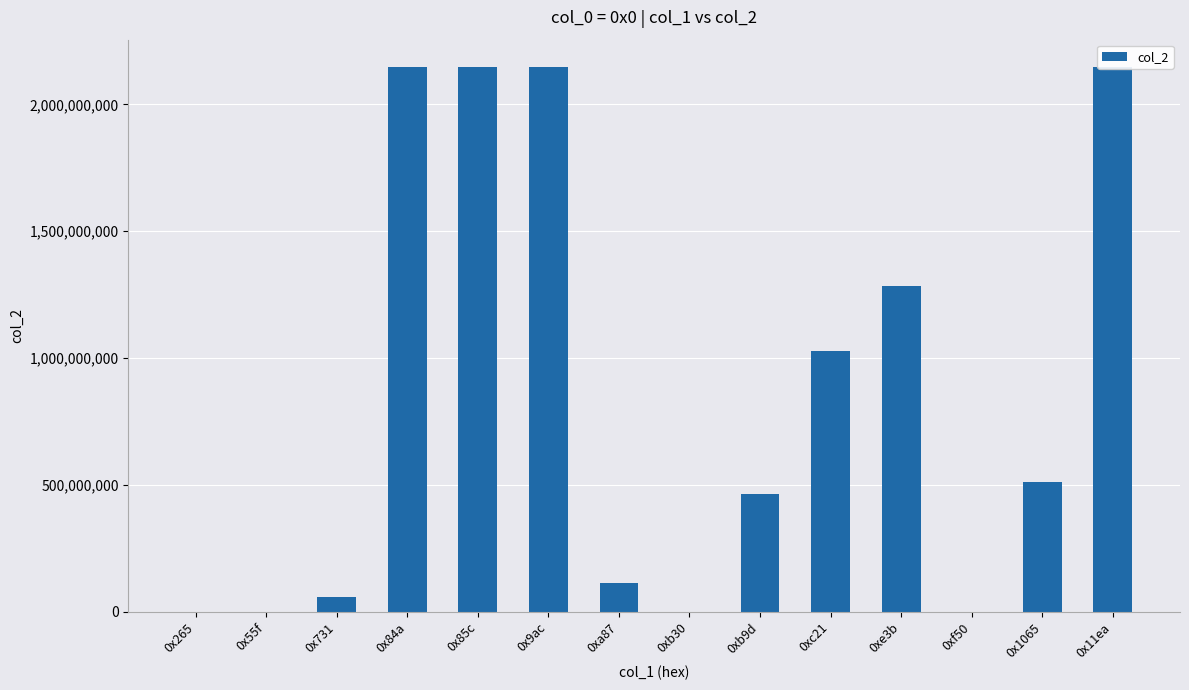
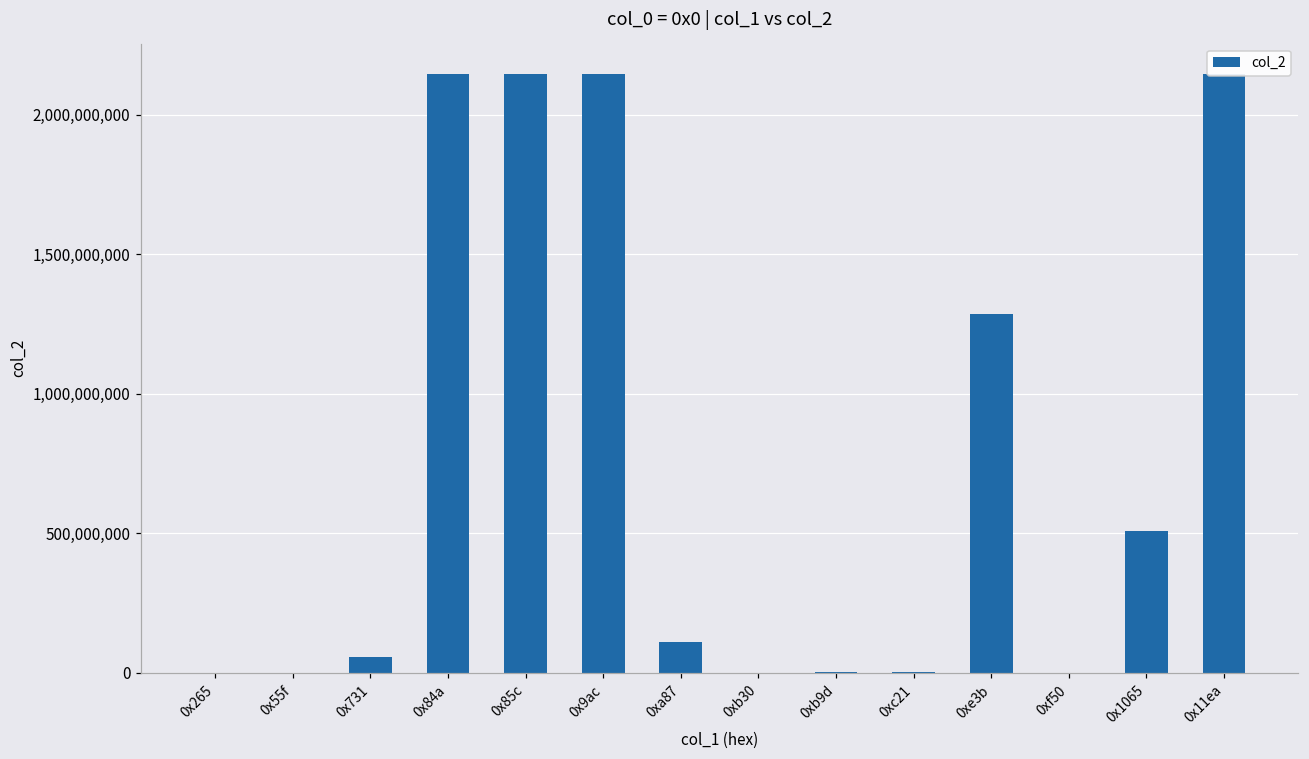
0xb9d: 460,000,000 -> 0
0xc21: 1,030,000,000 -> 0
